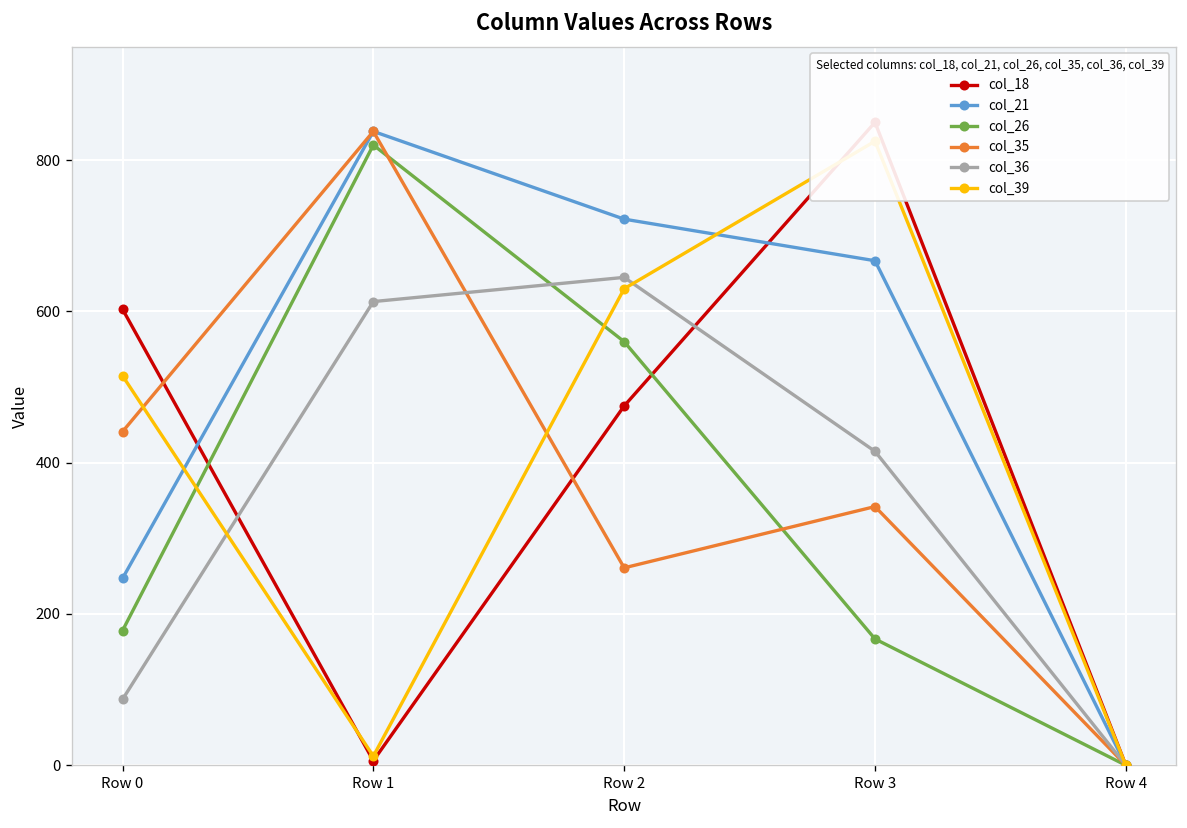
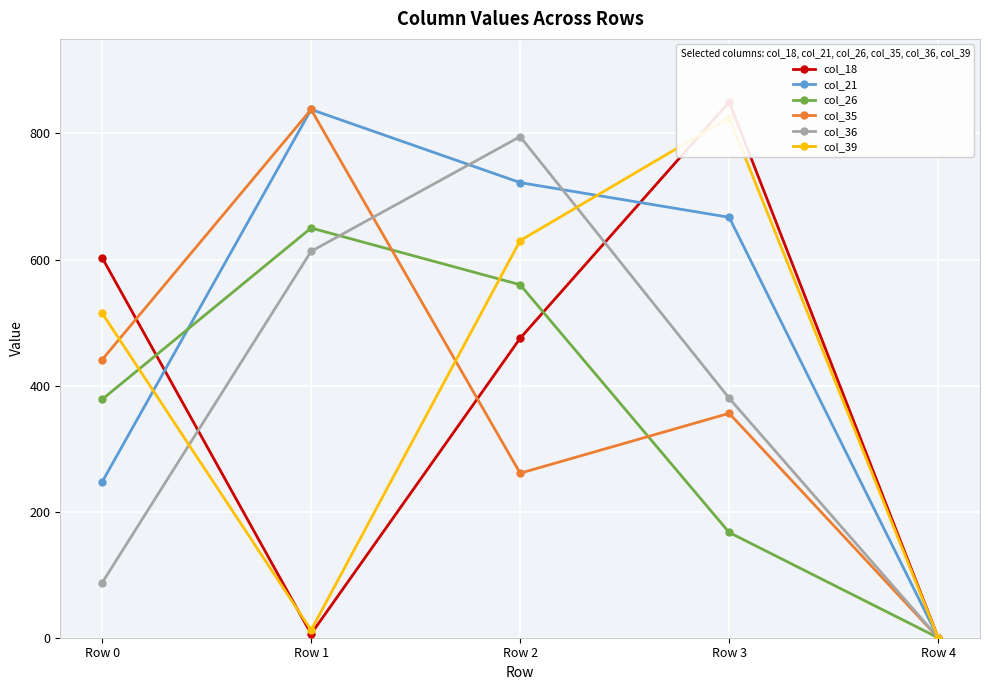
col_26, Row 0: 180 -> 380
col_26, Row 1: 820 -> 650
col_36, Row 2: 650 -> 800
col_35, Row 3: 340 -> 360
col_36, Row 3: 420 -> 380
